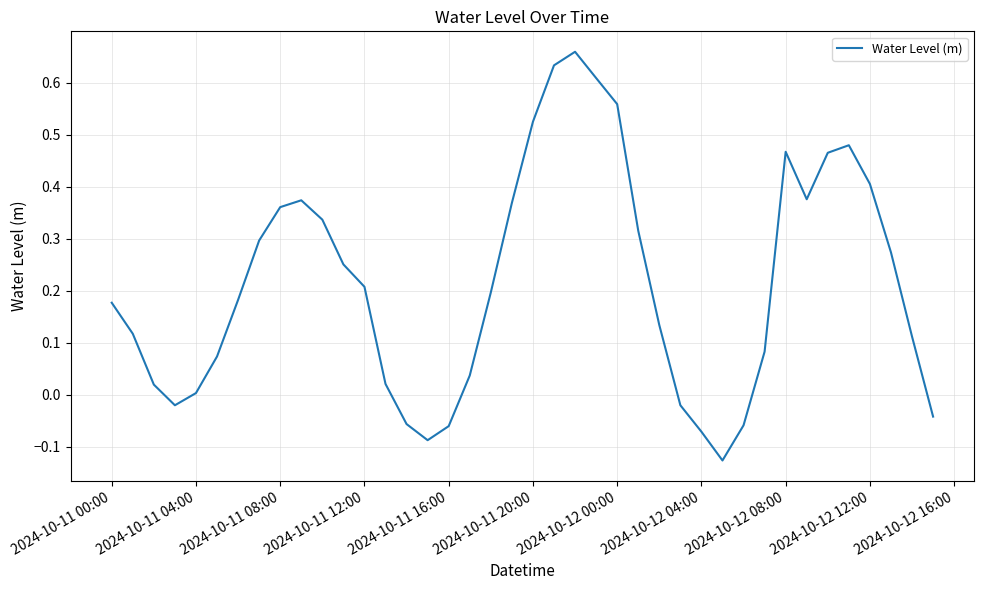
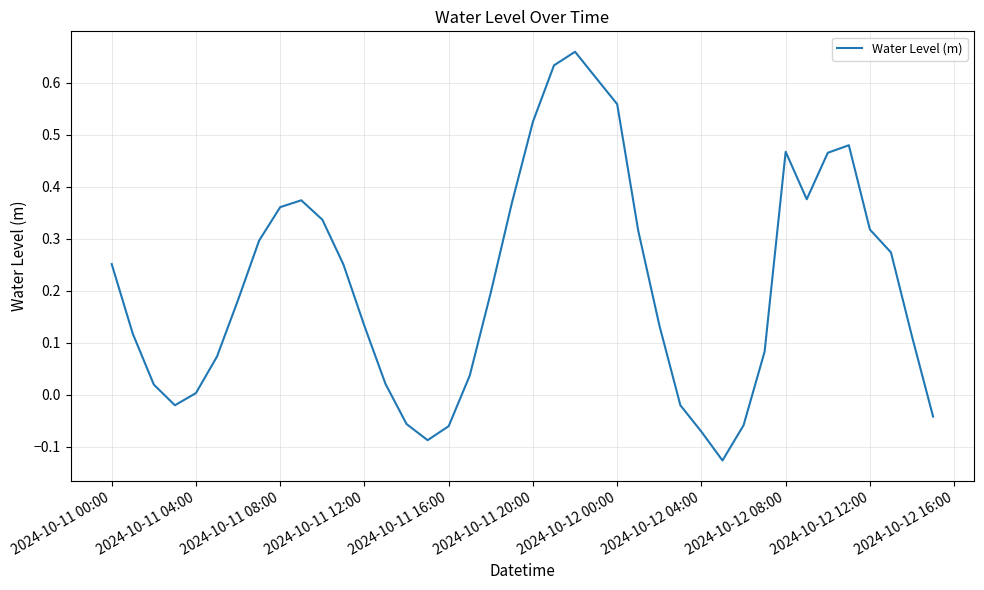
2024-10-11 00:00: 0.18 -> 0.25
2024-10-11 12:00: 0.21 -> 0.13
2024-10-12 12:00: 0.41 -> 0.32
